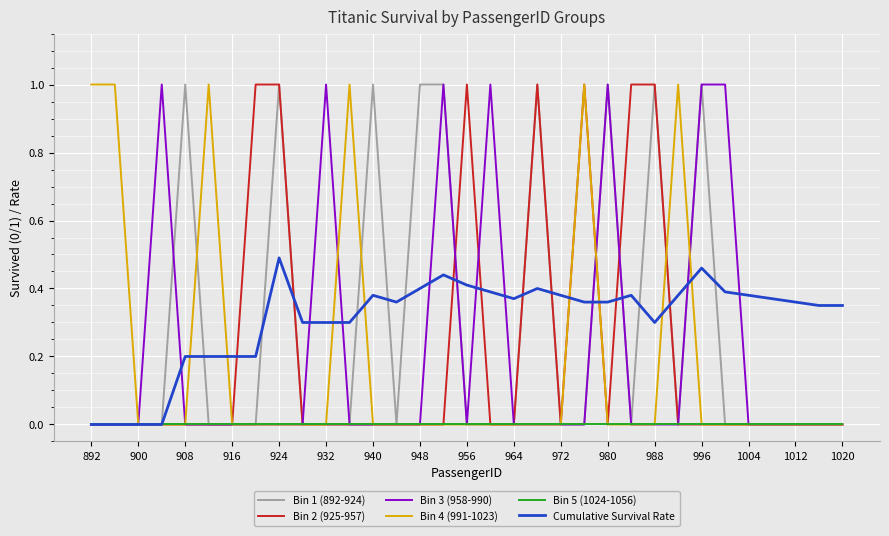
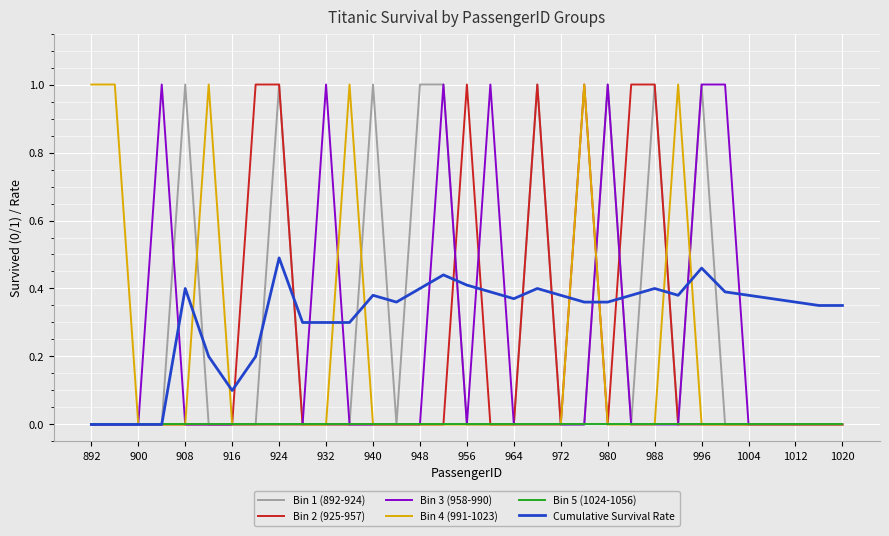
Cumulative Survival Rate, 908: 0.2 -> 0.4
Cumulative Survival Rate, 916: 0.2 -> 0.1
Cumulative Survival Rate, 988: 0.3 -> 0.4
